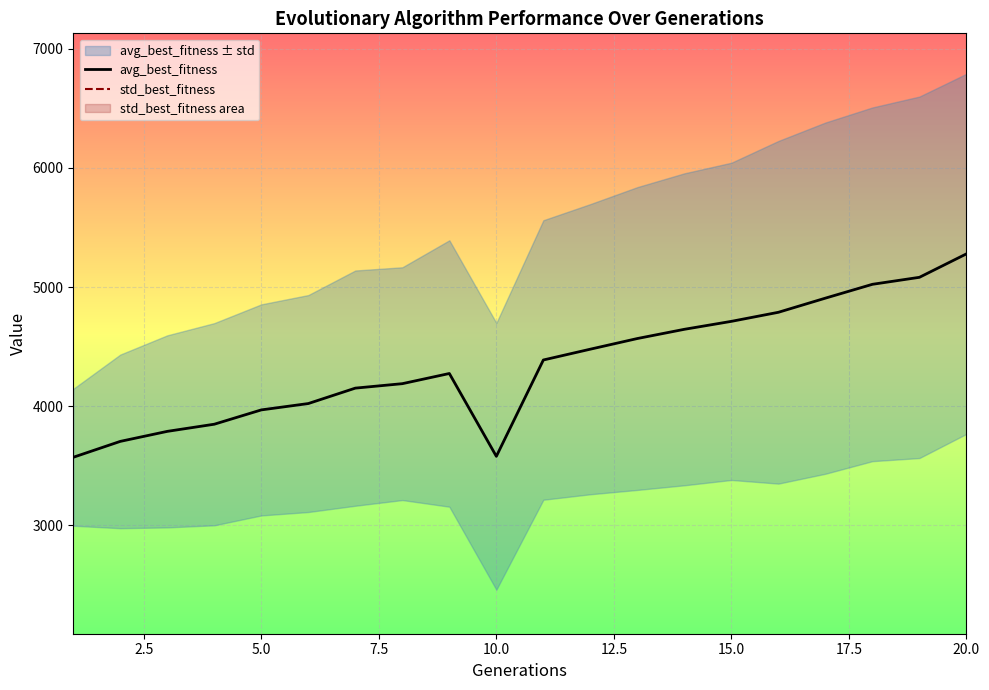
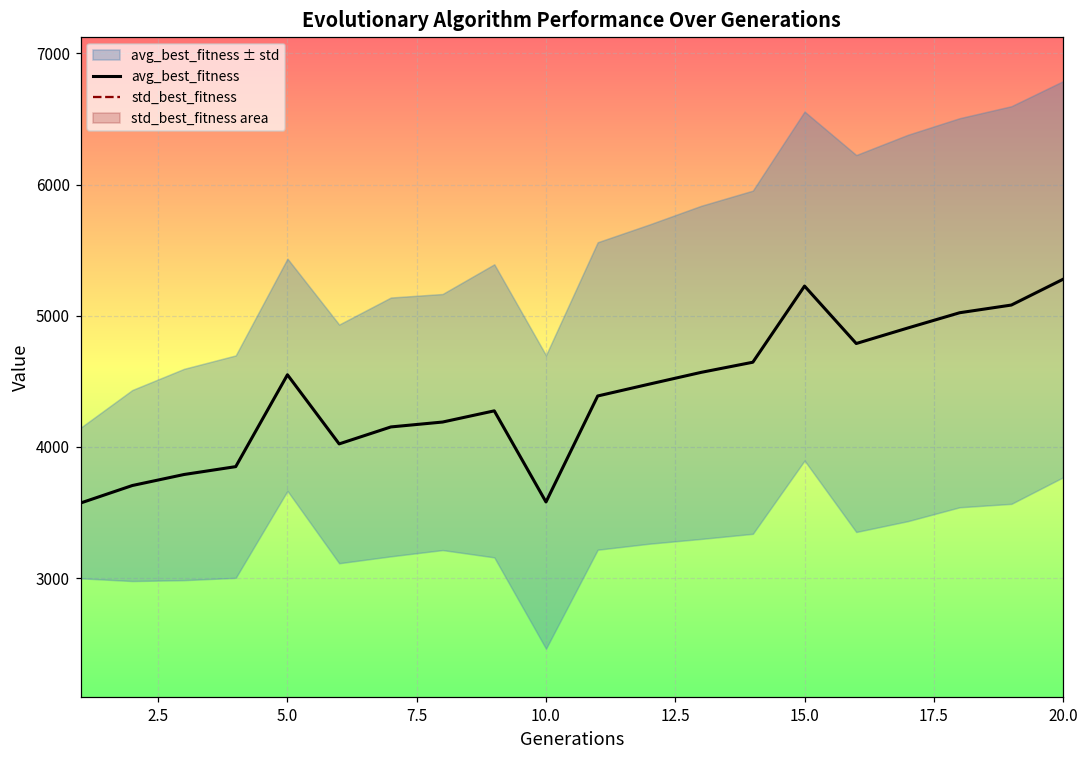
avg_best_fitness, 5.0: 3970 -> 4550
avg_best_fitness, 15.0: 4710 -> 5230
